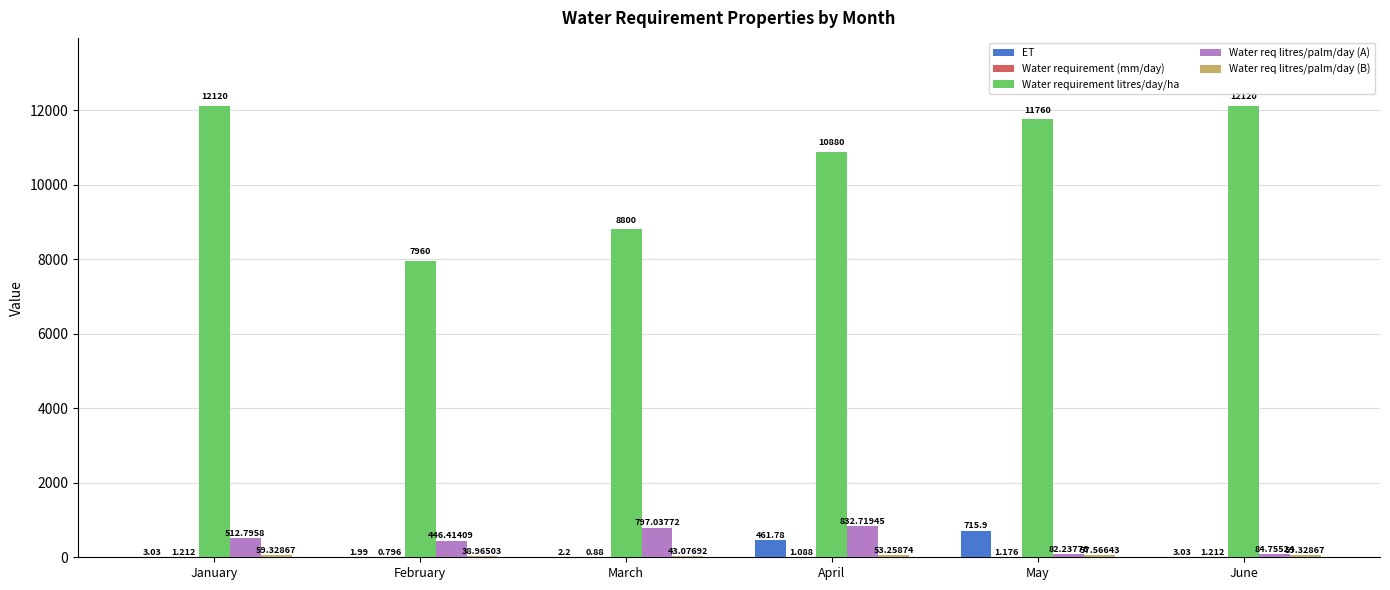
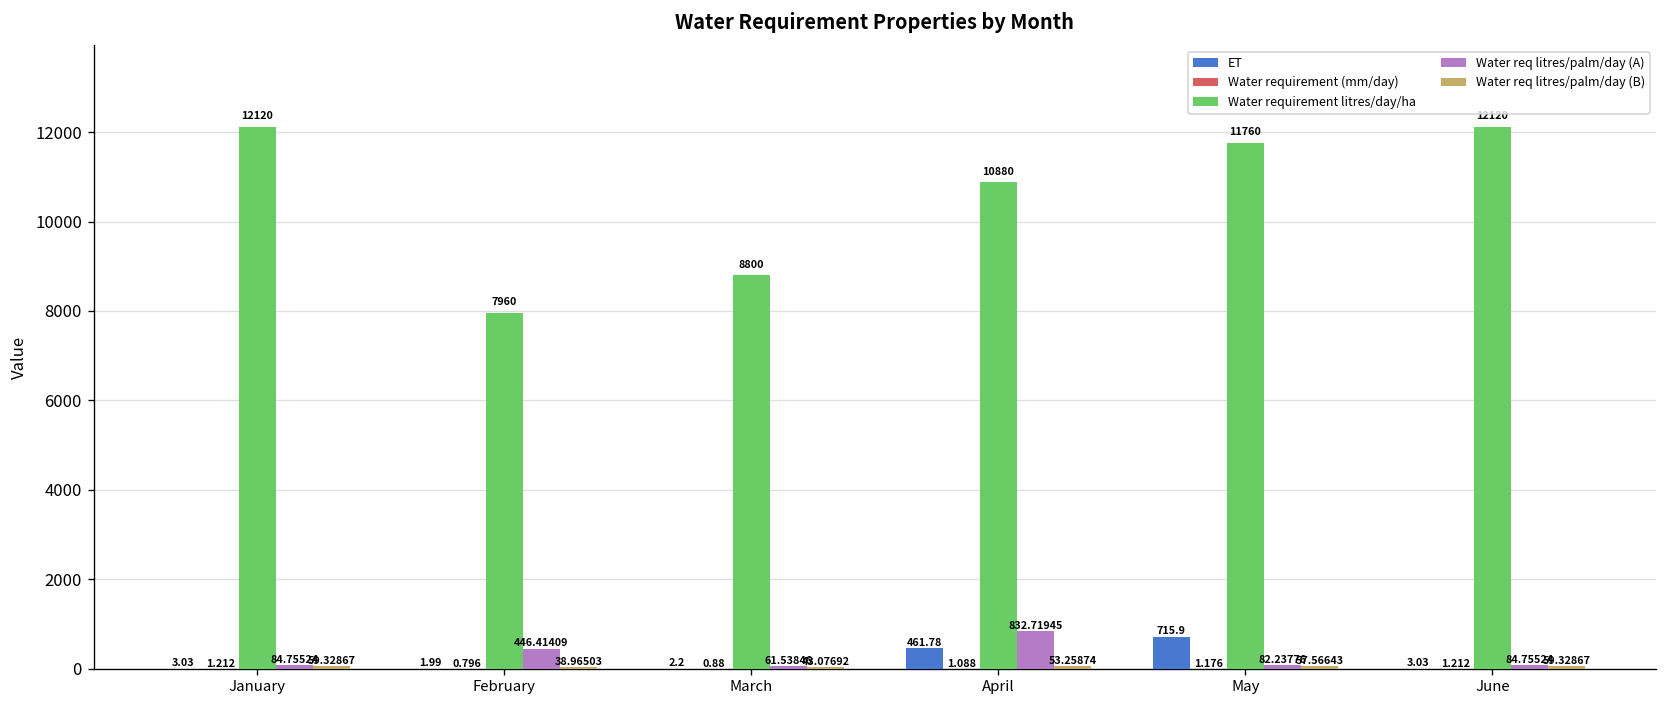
Water req litres/palm/day (A), January: 512.7958 -> 84.75524
Water req litres/palm/day (A), March: 797.03772 -> 61.53846
